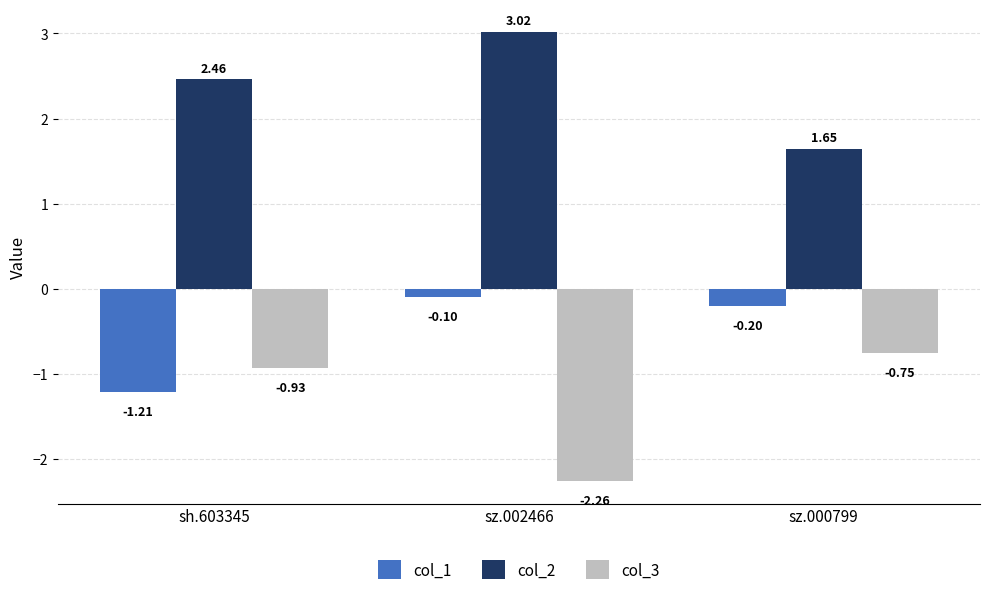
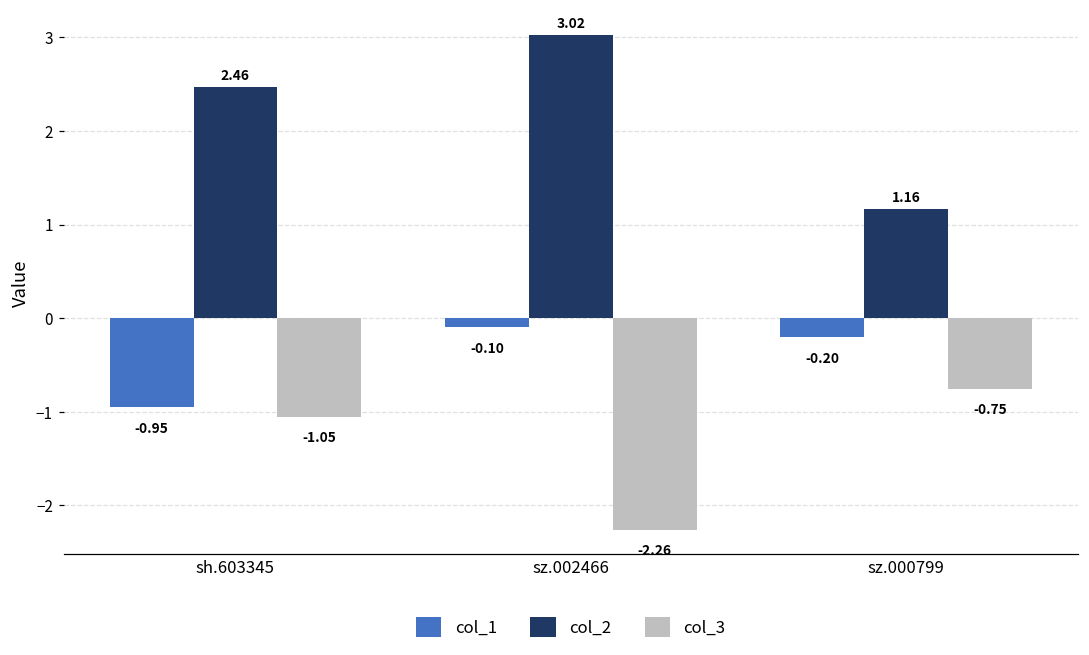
col_1, sh.603345: -1.21 -> -0.95
col_3, sh.603345: -0.93 -> -1.05
col_2, sz.000799: 1.65 -> 1.16
